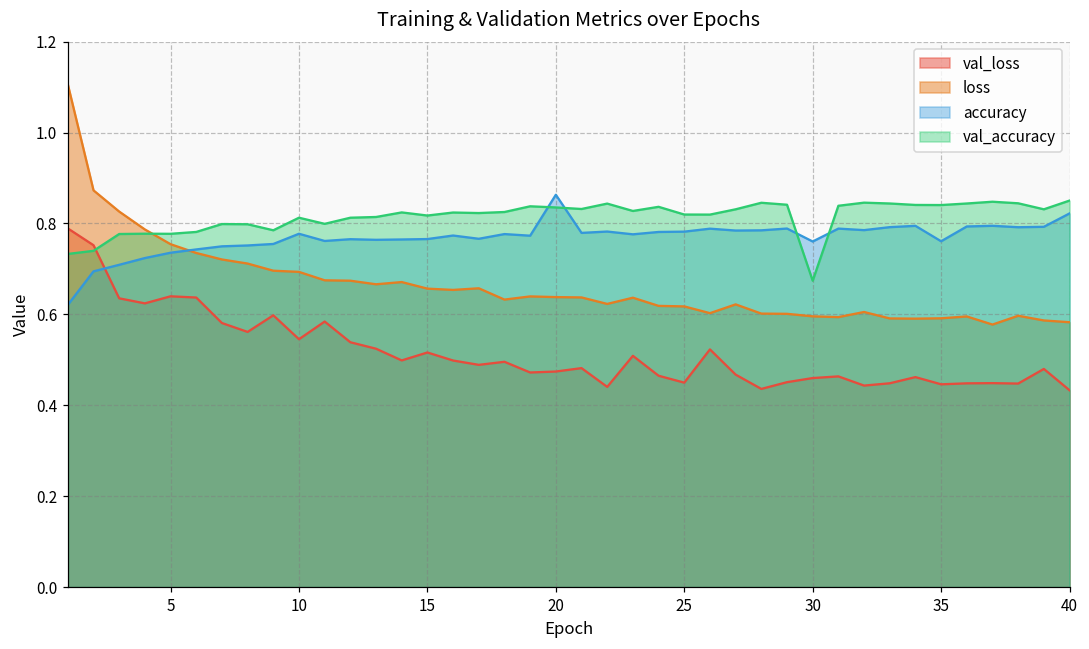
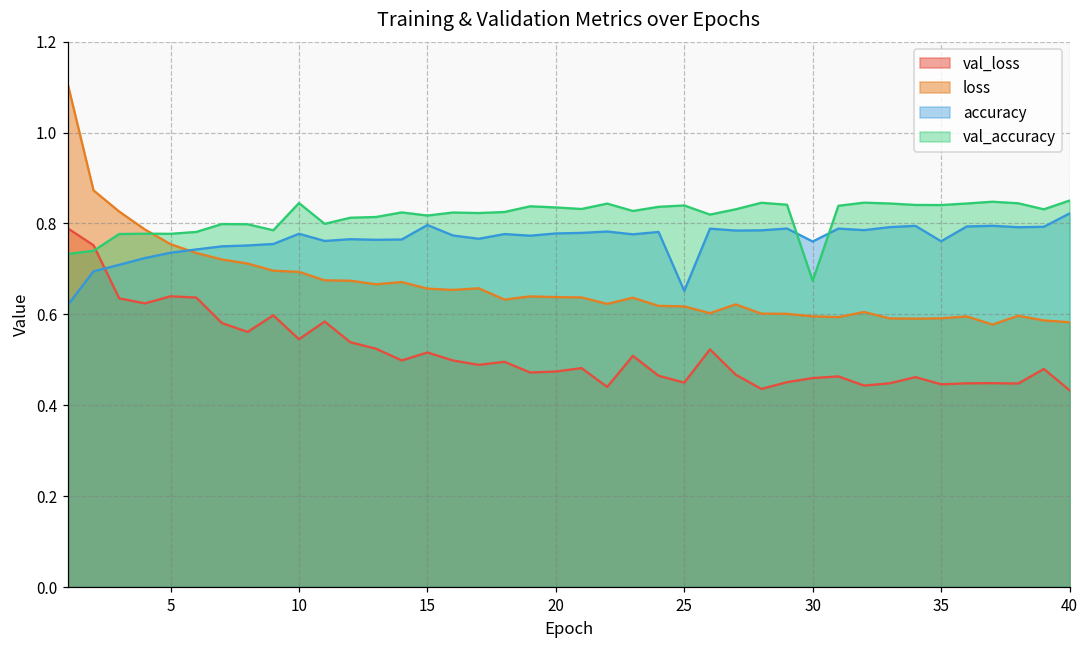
val_accuracy, 10: 0.81 -> 0.84
accuracy, 15: 0.77 -> 0.80
accuracy, 20: 0.86 -> 0.78
accuracy, 25: 0.78 -> 0.65
val_accuracy, 25: 0.82 -> 0.84
